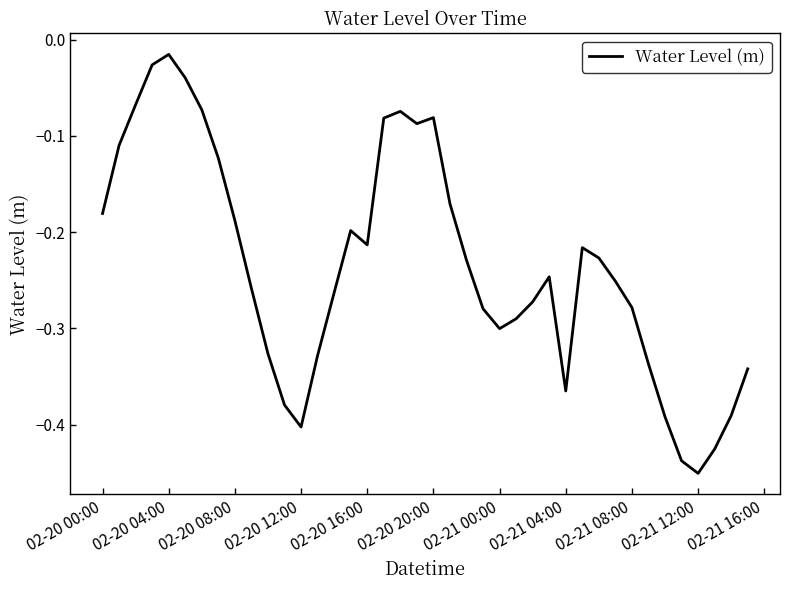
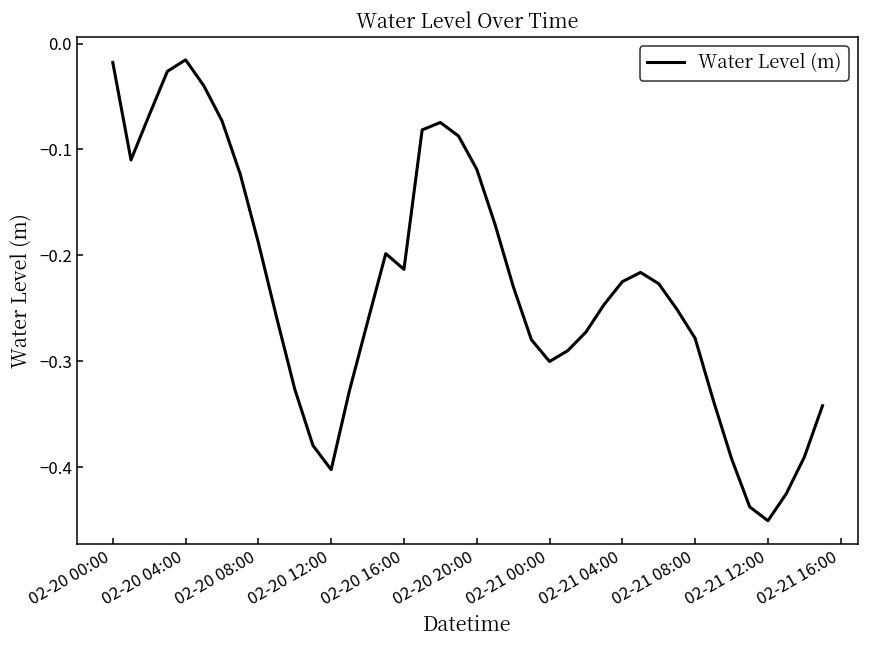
02-20 00:00: -0.18 -> -0.02
02-20 20:00: -0.08 -> -0.12
02-21 04:00: -0.37 -> -0.22
